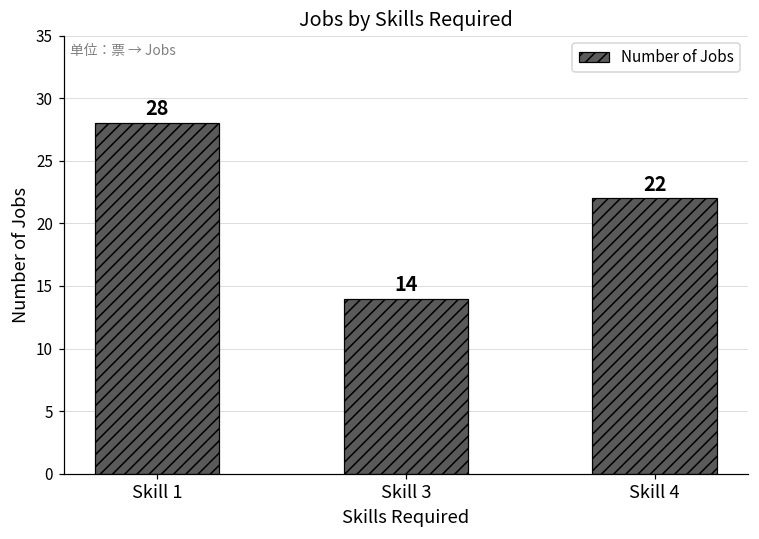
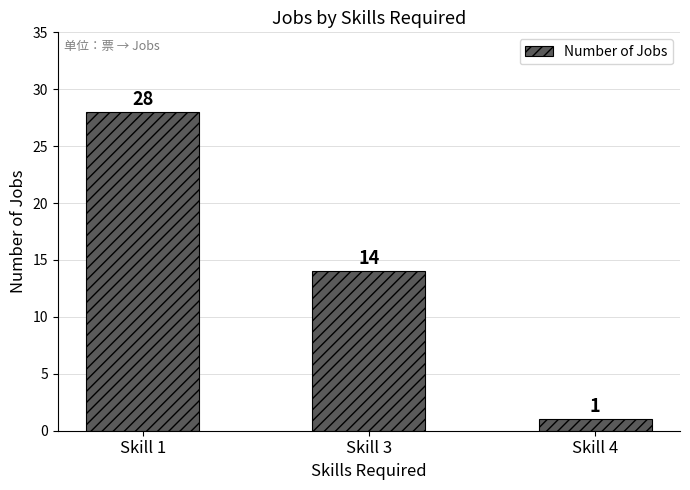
Skill 4: 22 -> 1
